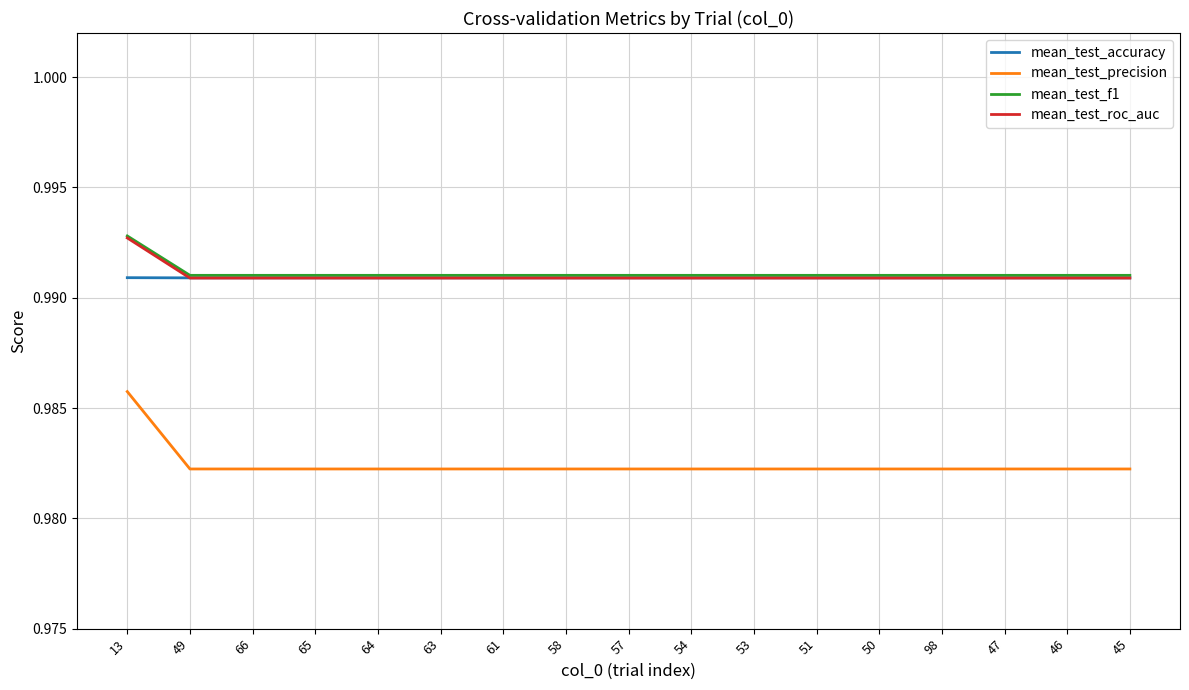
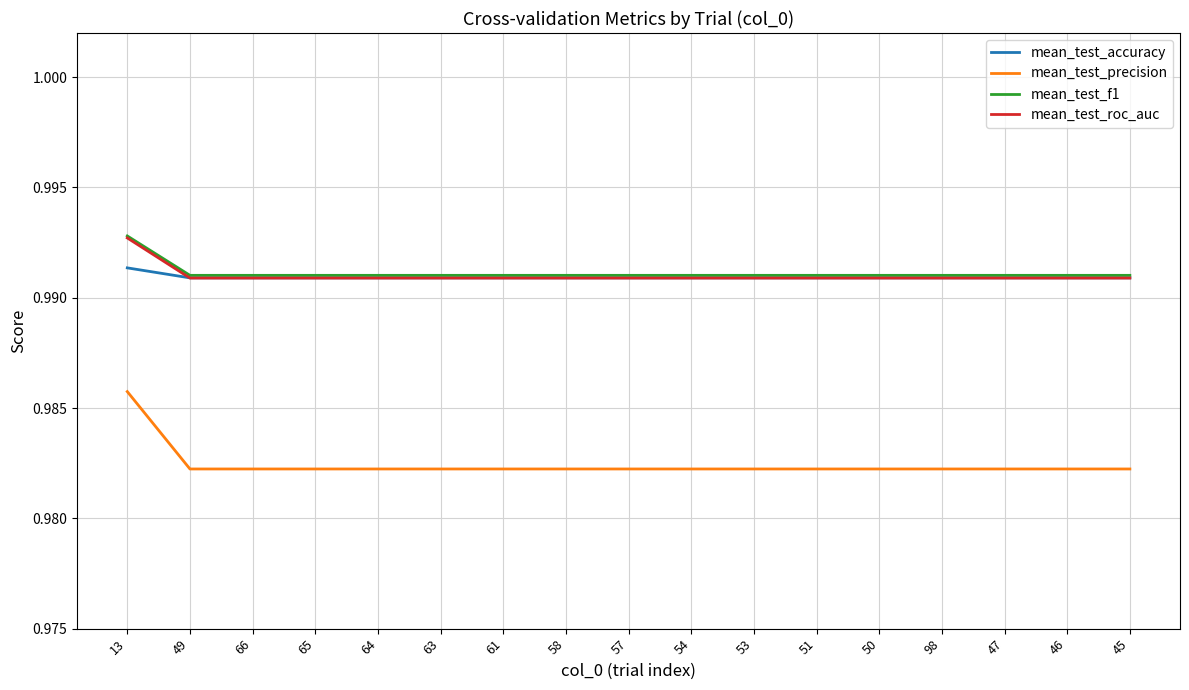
mean_test_accuracy, 13: 0.9909 -> 0.9914
